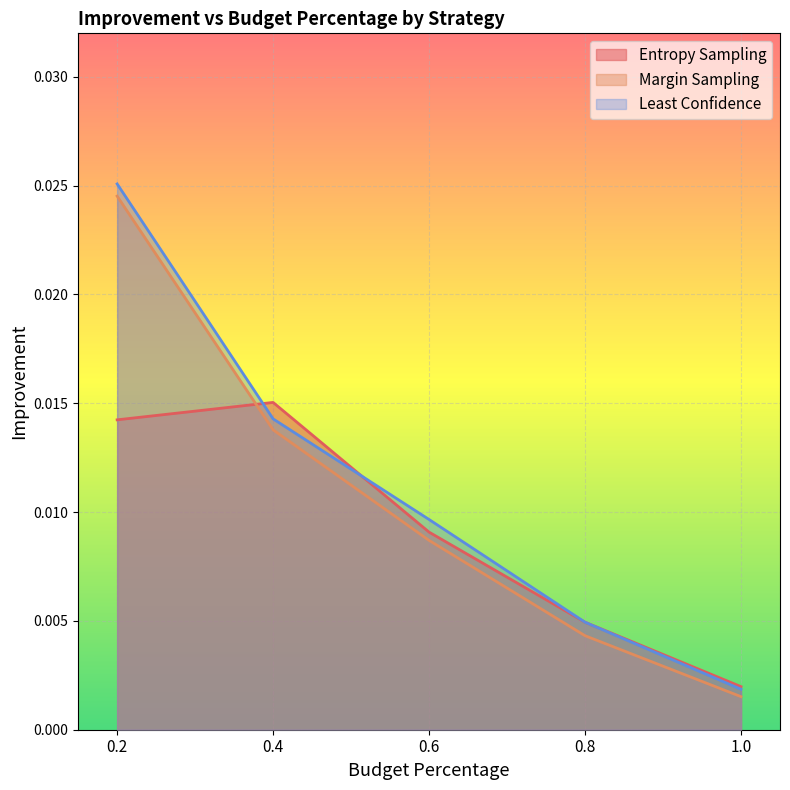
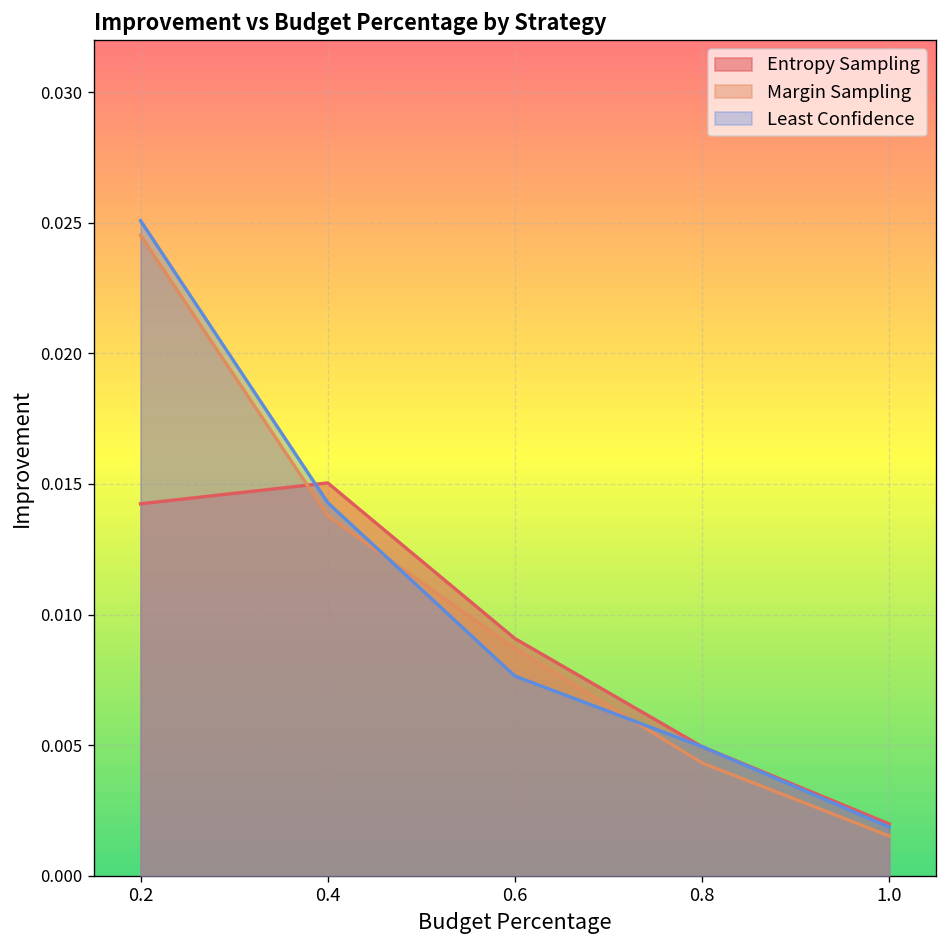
Least Confidence, 0.6: 0.0097 -> 0.0076
